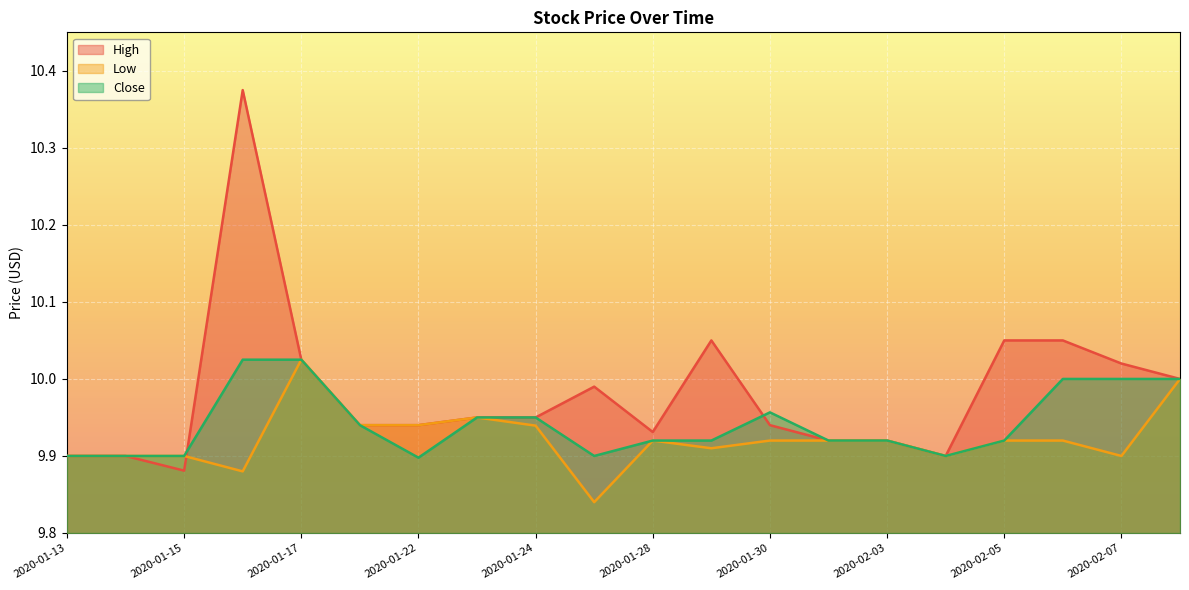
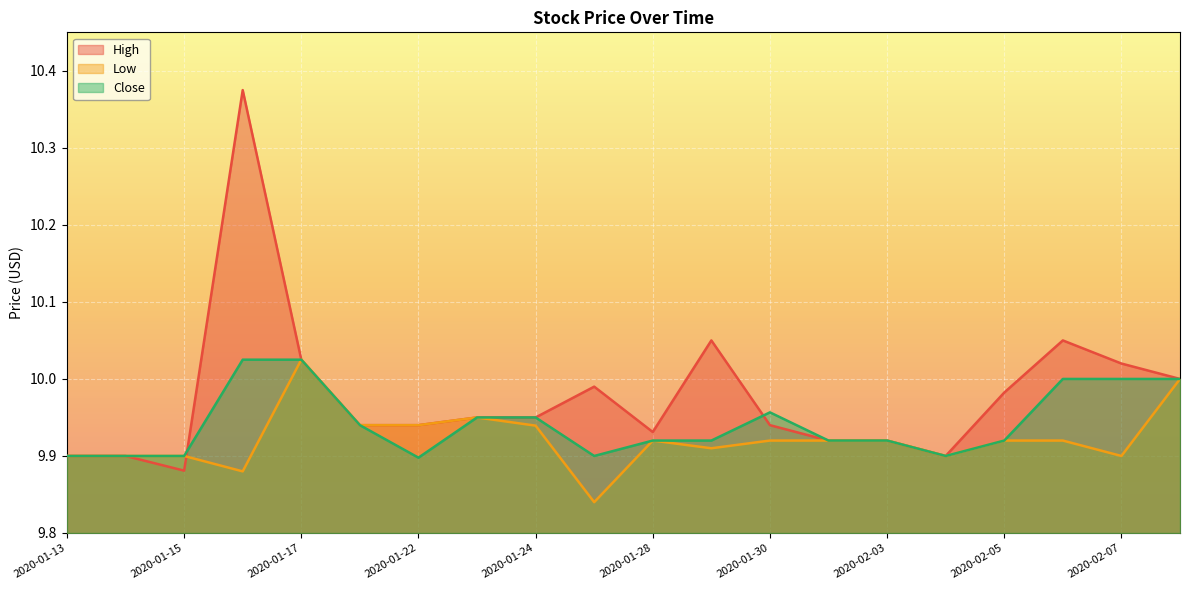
High, 2020-02-05: 10.05 -> 9.98
